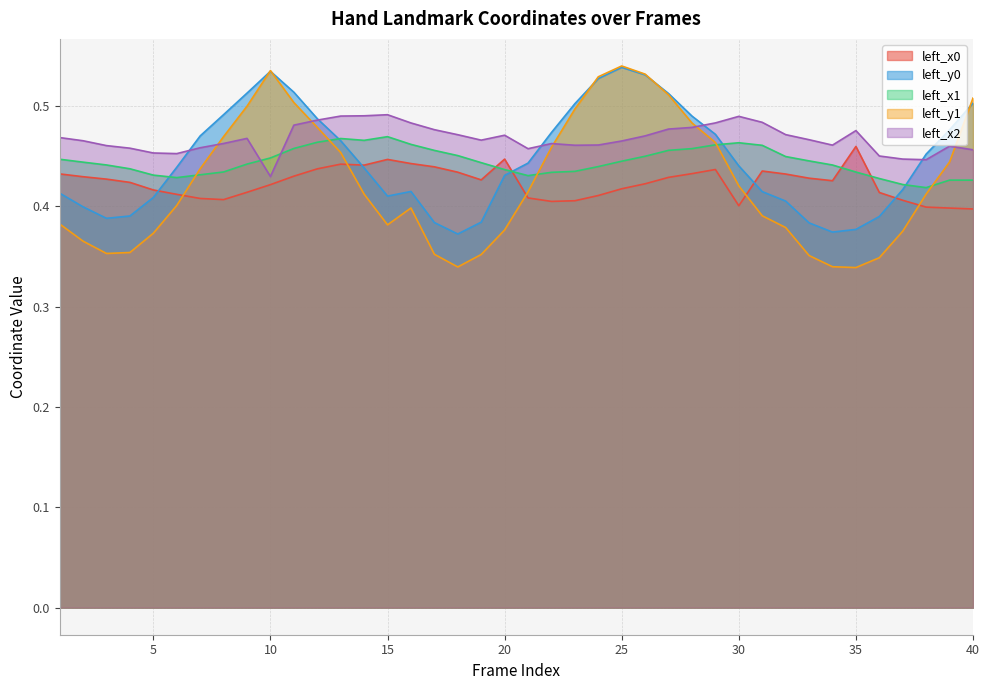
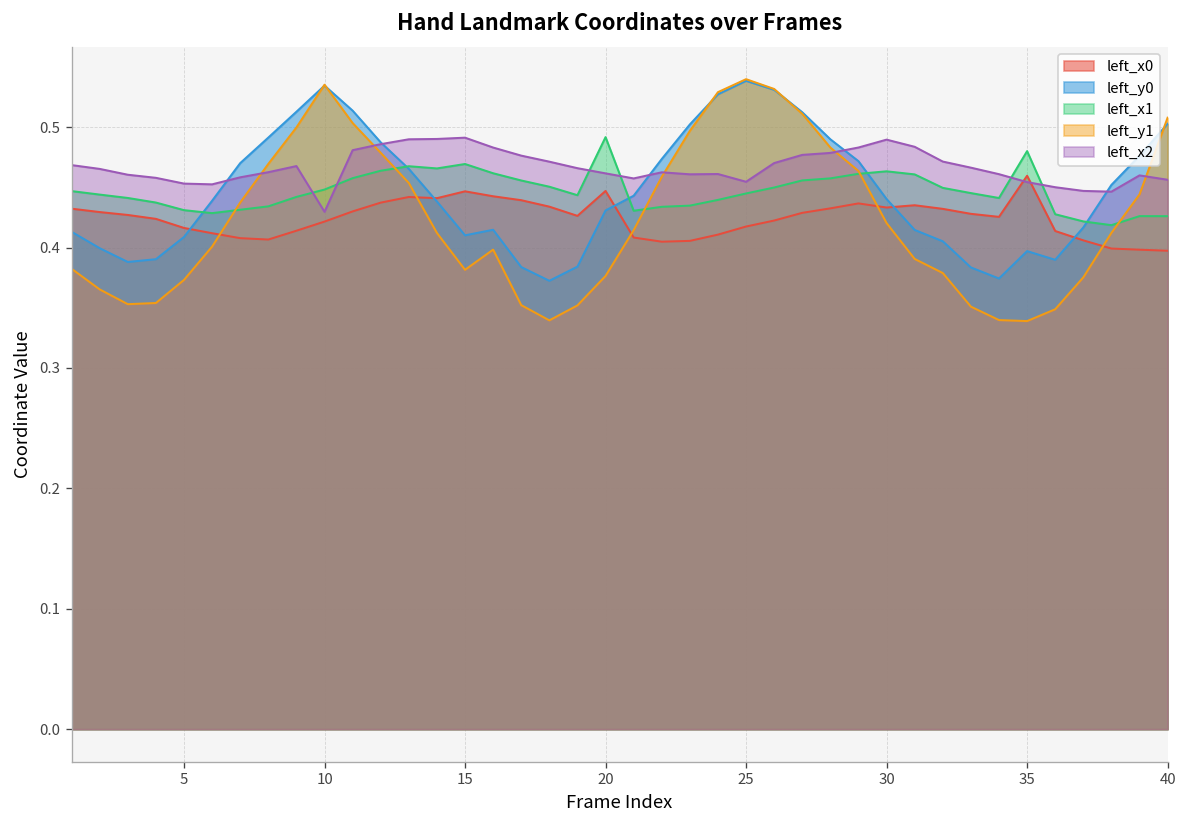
left_x1, 20: 0.437 -> 0.492
left_x2, 20: 0.471 -> 0.462
left_x2, 25: 0.465 -> 0.455
left_x0, 30: 0.401 -> 0.433
left_y0, 35: 0.377 -> 0.397
left_x1, 35: 0.434 -> 0.480
left_x2, 35: 0.475 -> 0.454
